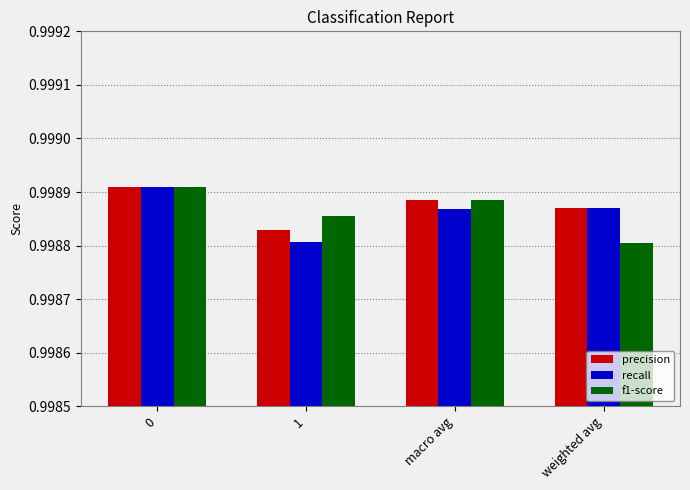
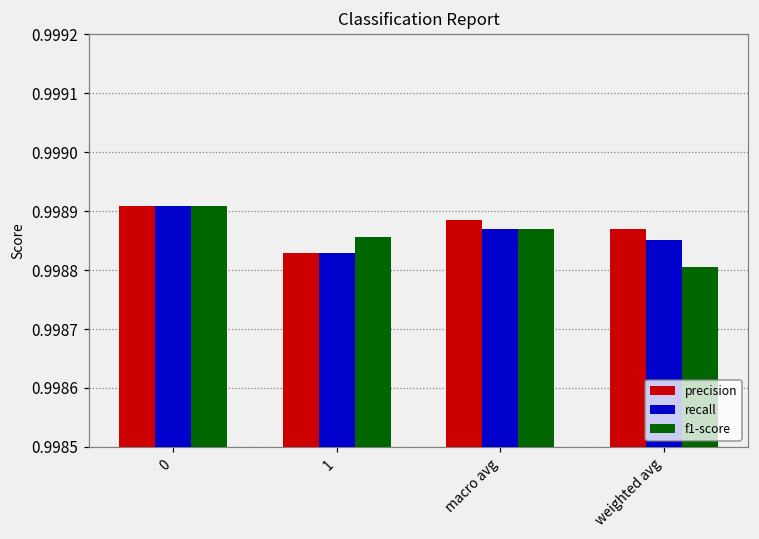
recall, 1: 0.99881 -> 0.99883
f1-score, macro avg: 0.99889 -> 0.99887
recall, weighted avg: 0.99887 -> 0.99885
